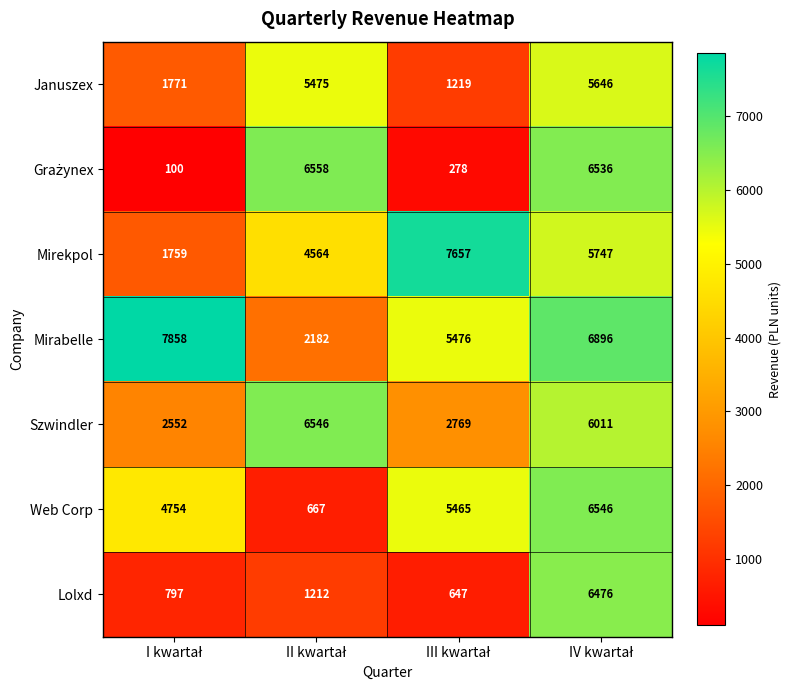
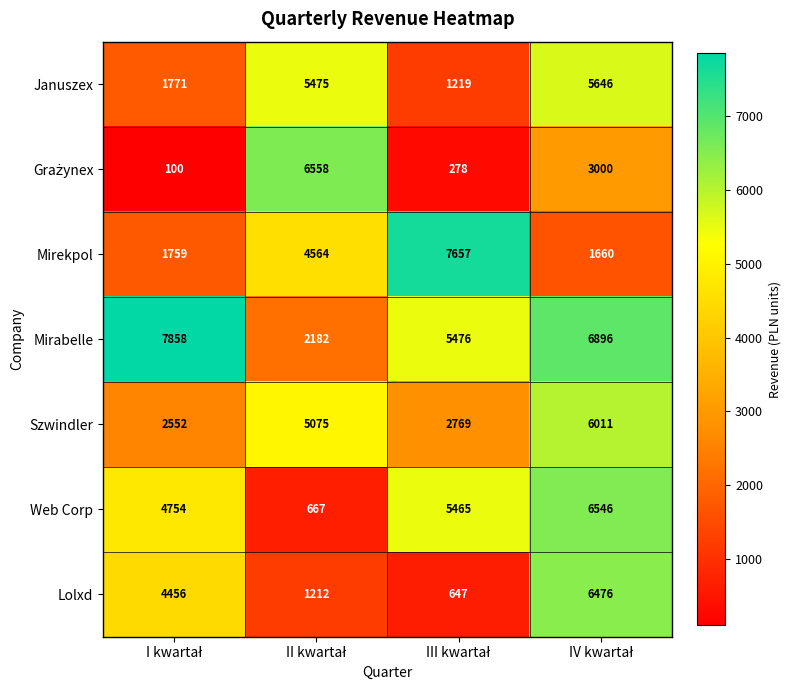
Grażynex, IV kwartał: 6536 -> 3000
Mirekpol, IV kwartał: 5747 -> 1660
Szwindler, II kwartał: 6546 -> 5075
Lolxd, I kwartał: 797 -> 4456
